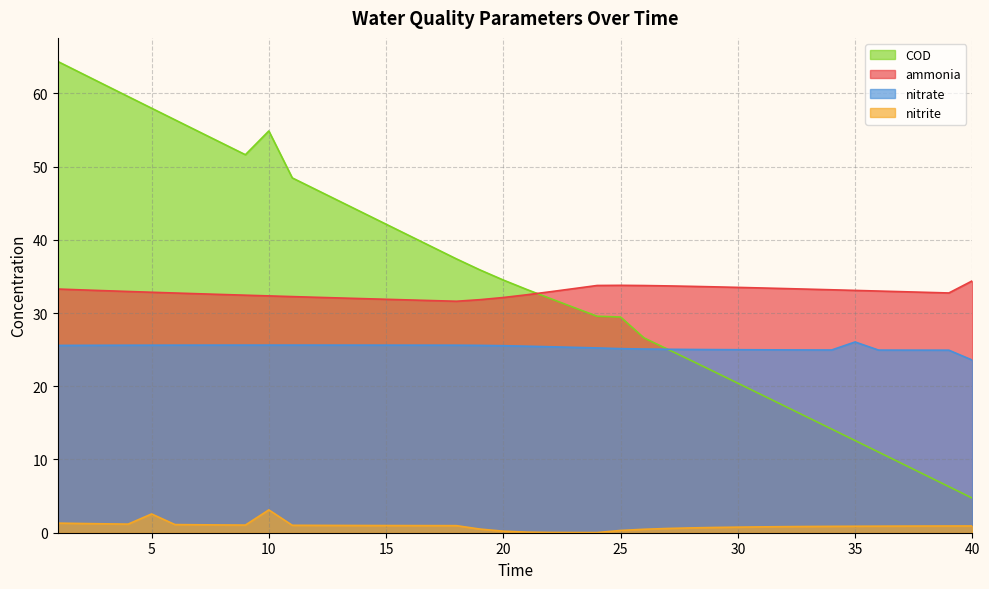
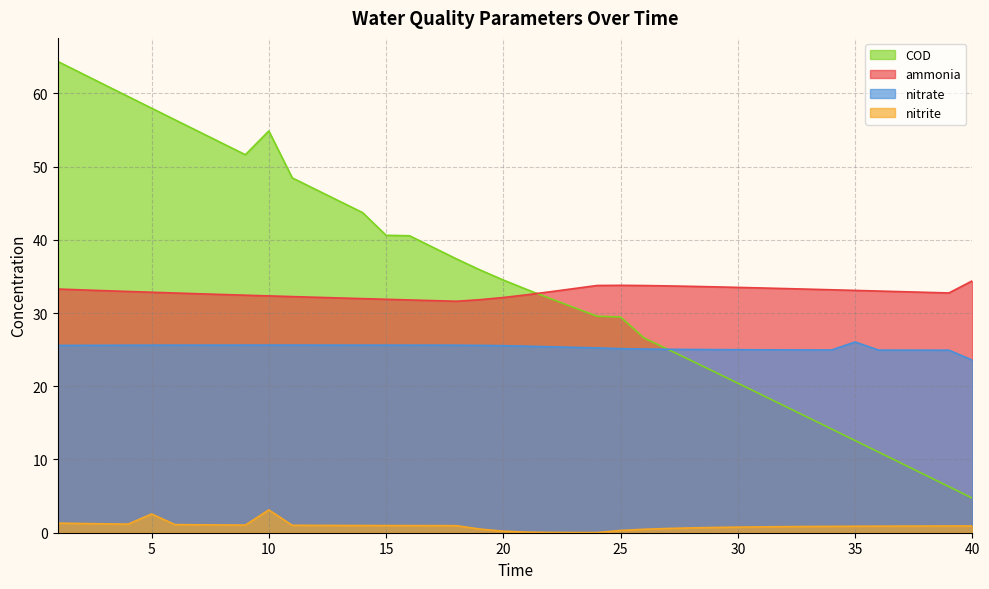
COD, 15: 42 -> 41
